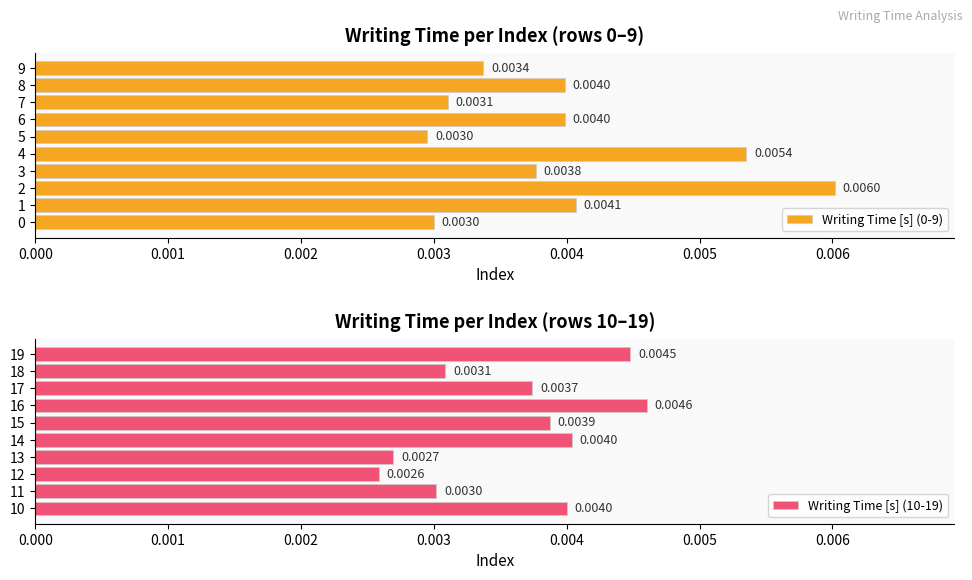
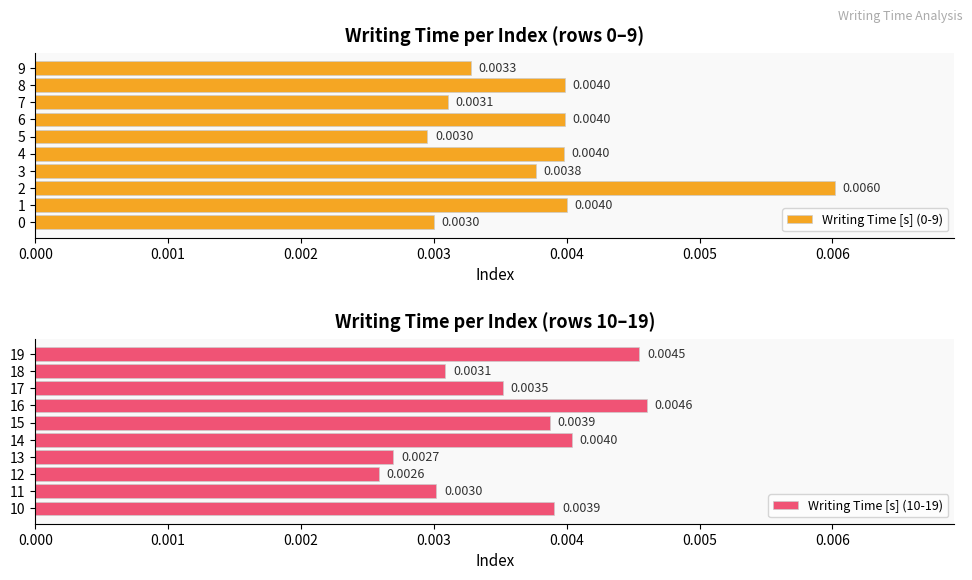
Writing Time per Index (rows 0–9), 9: 0.0034 -> 0.0033
Writing Time per Index (rows 0–9), 4: 0.0054 -> 0.0040
Writing Time per Index (rows 0–9), 1: 0.0041 -> 0.0040
Writing Time per Index (rows 10–19), 19: 0.00448 -> 0.00455
Writing Time per Index (rows 10–19), 17: 0.0037 -> 0.0035
Writing Time per Index (rows 10–19), 10: 0.0040 -> 0.0039
